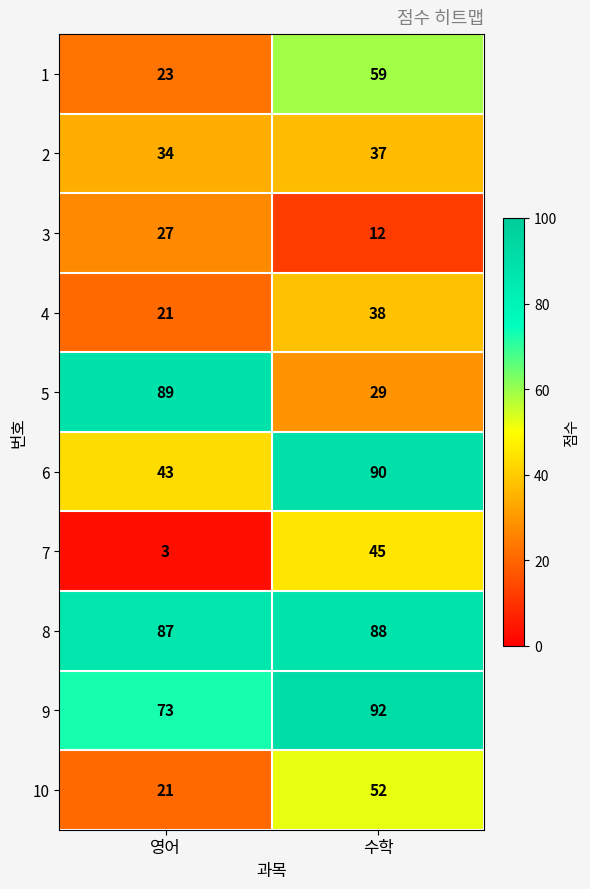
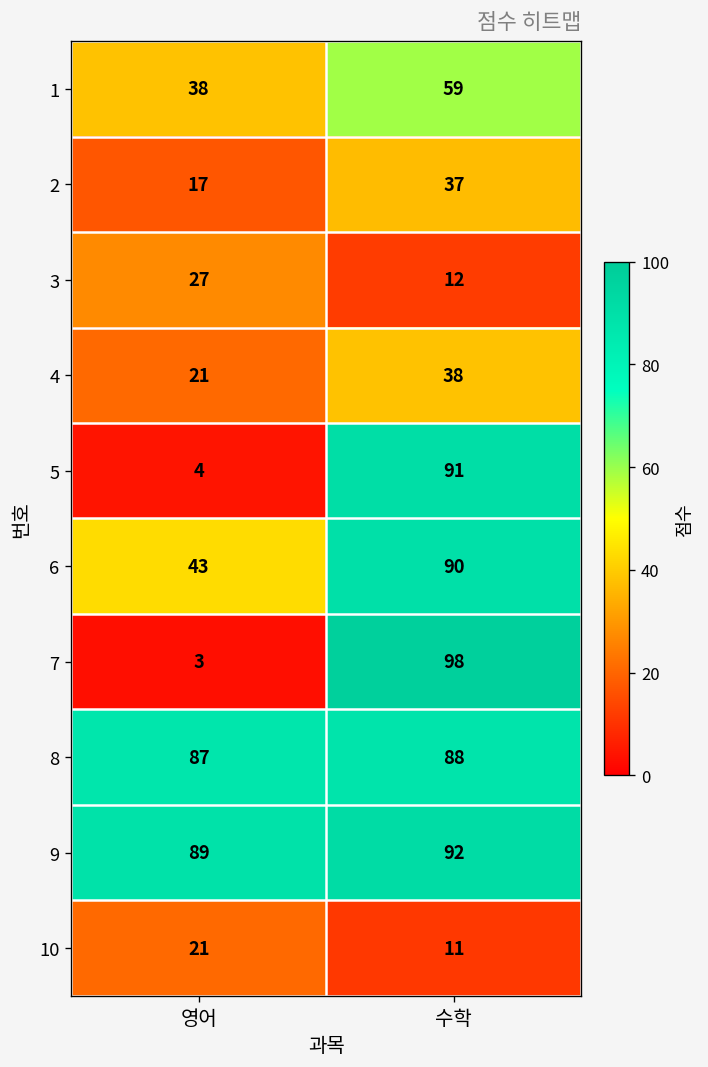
1, 영어: 23 -> 38
2, 영어: 34 -> 17
5, 영어: 89 -> 4
5, 수학: 29 -> 91
7, 수학: 45 -> 98
9, 영어: 73 -> 89
10, 수학: 52 -> 11
